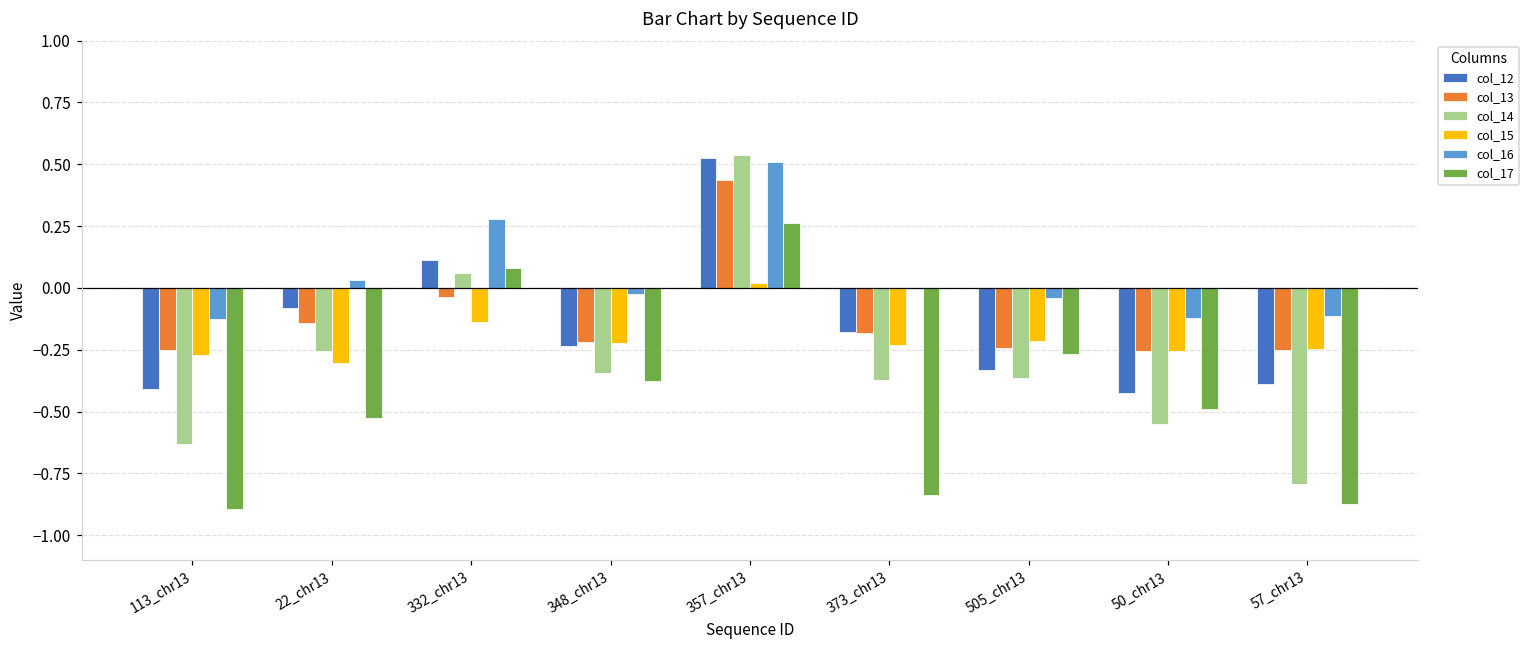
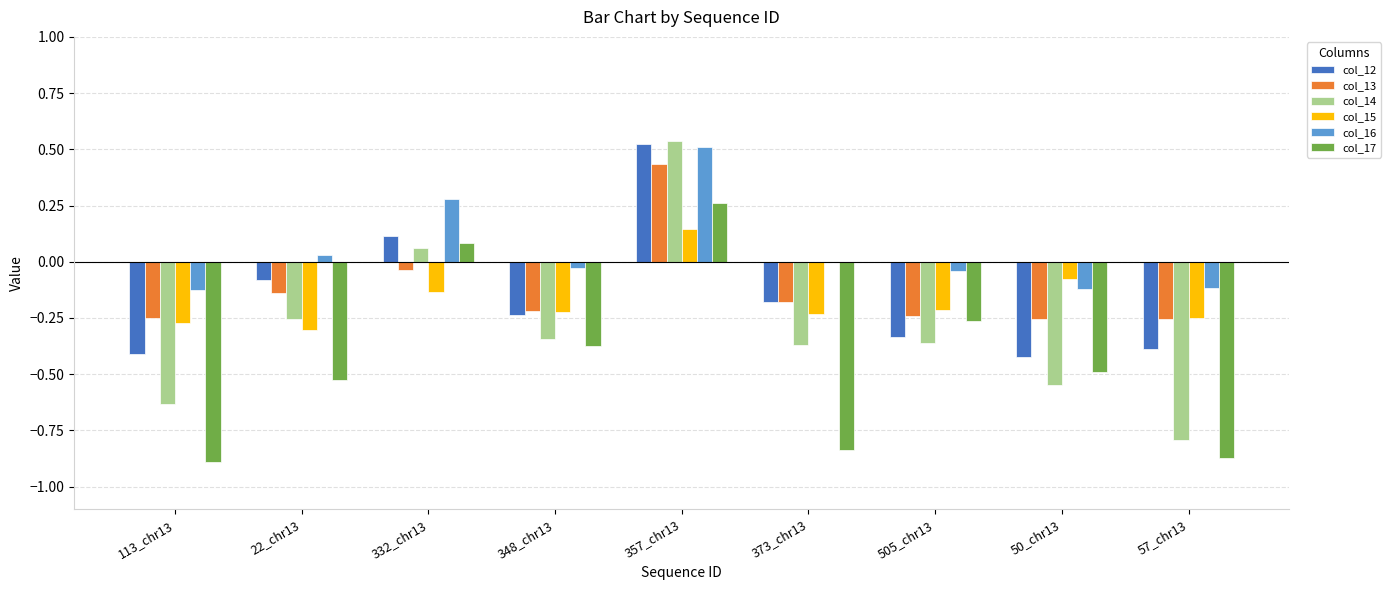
col_15, 357_chr13: 0.02 -> 0.15
col_15, 50_chr13: -0.26 -> -0.08
